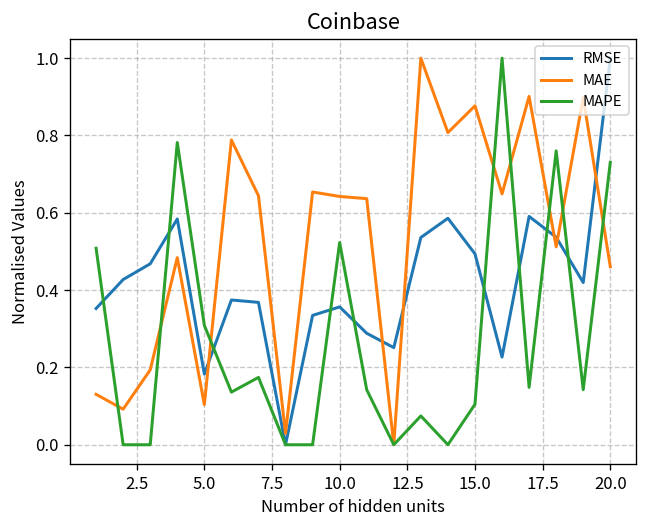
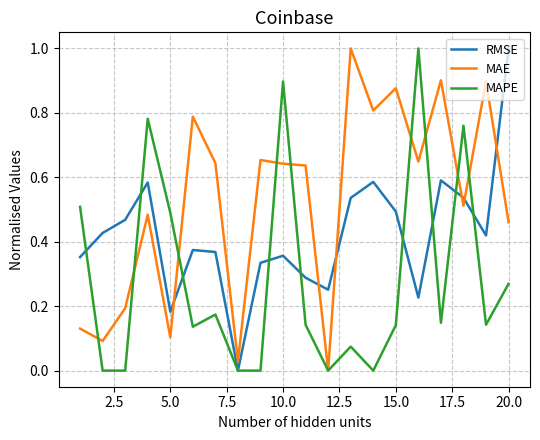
MAPE, 5.0: 0.31 -> 0.49
MAPE, 10.0: 0.52 -> 0.90
MAPE, 15.0: 0.10 -> 0.14
MAPE, 20.0: 0.73 -> 0.27
